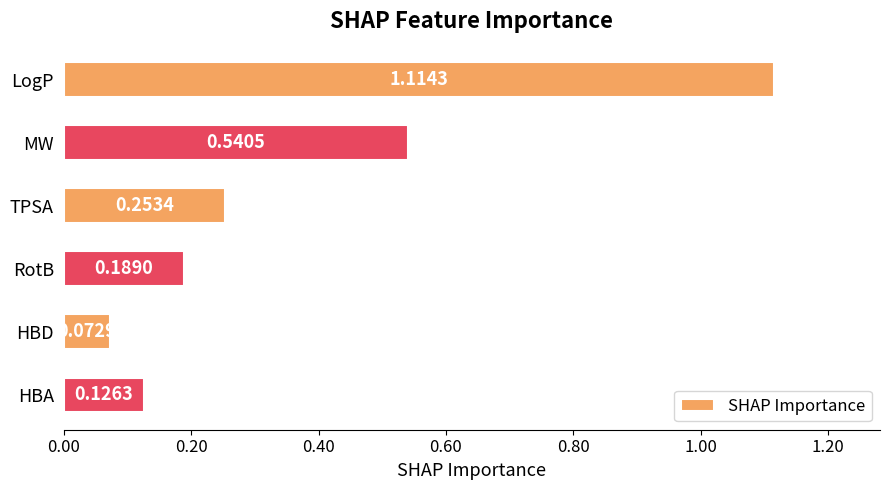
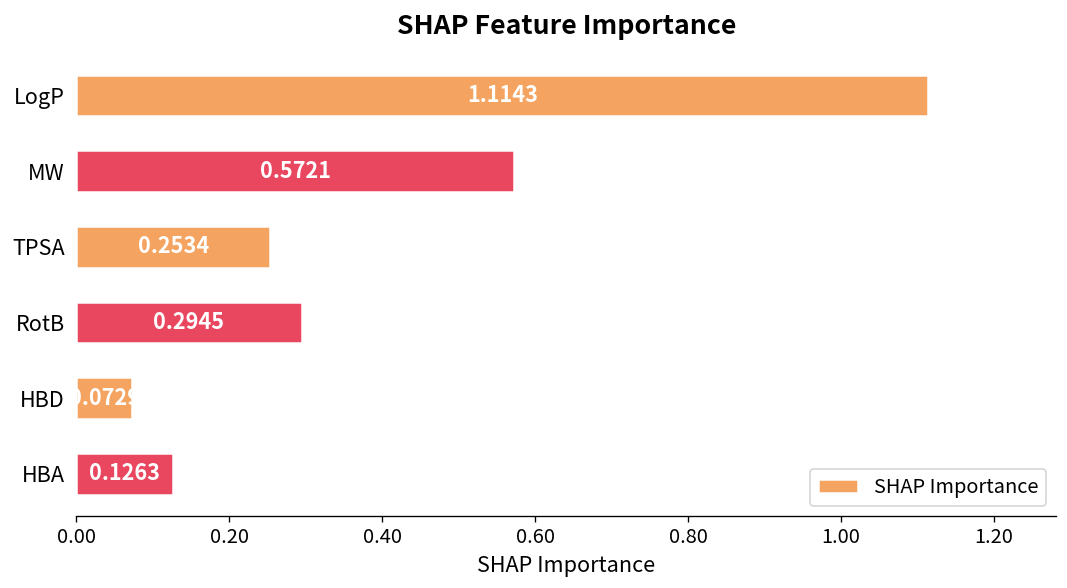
MW: 0.5405 -> 0.5721
RotB: 0.1890 -> 0.2945
